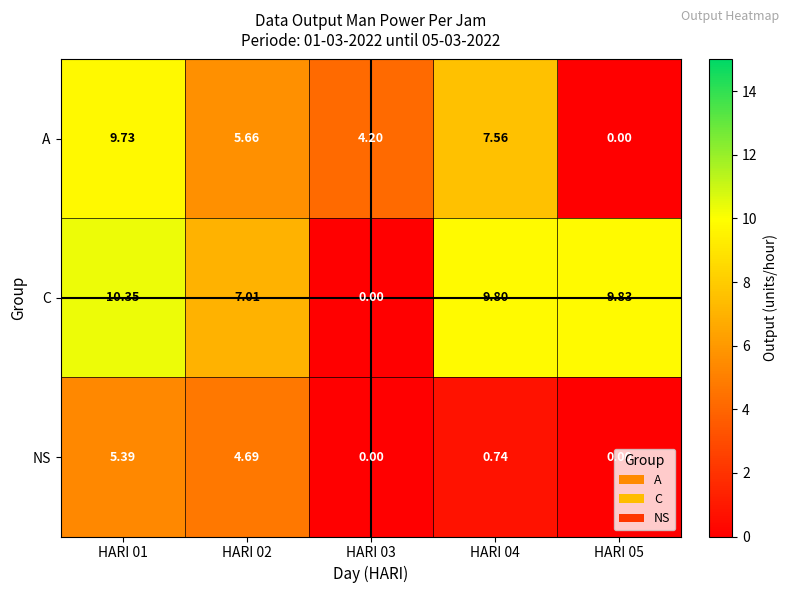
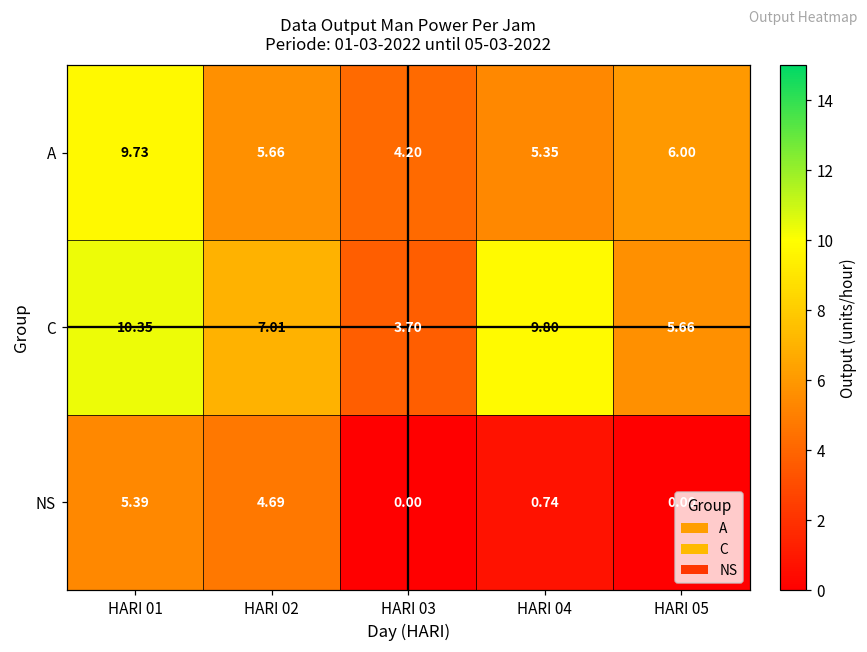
A, HARI 04: 7.56 -> 5.35
A, HARI 05: 0.00 -> 6.00
C, HARI 03: 0.00 -> 3.70
C, HARI 05: 9.83 -> 5.66
